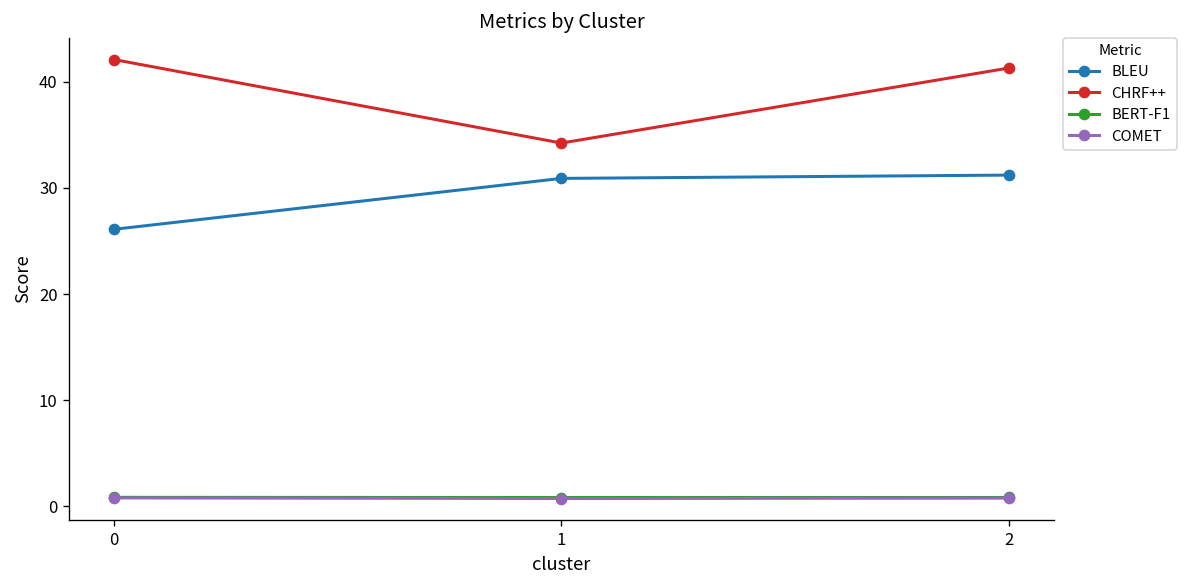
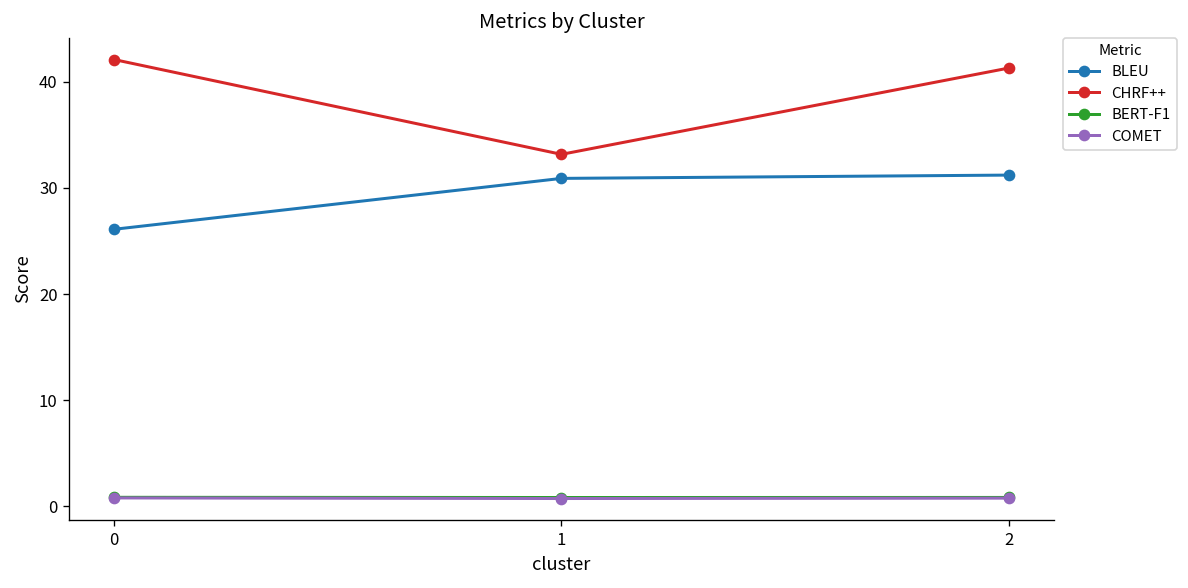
CHRF++, 1: 34 -> 33
